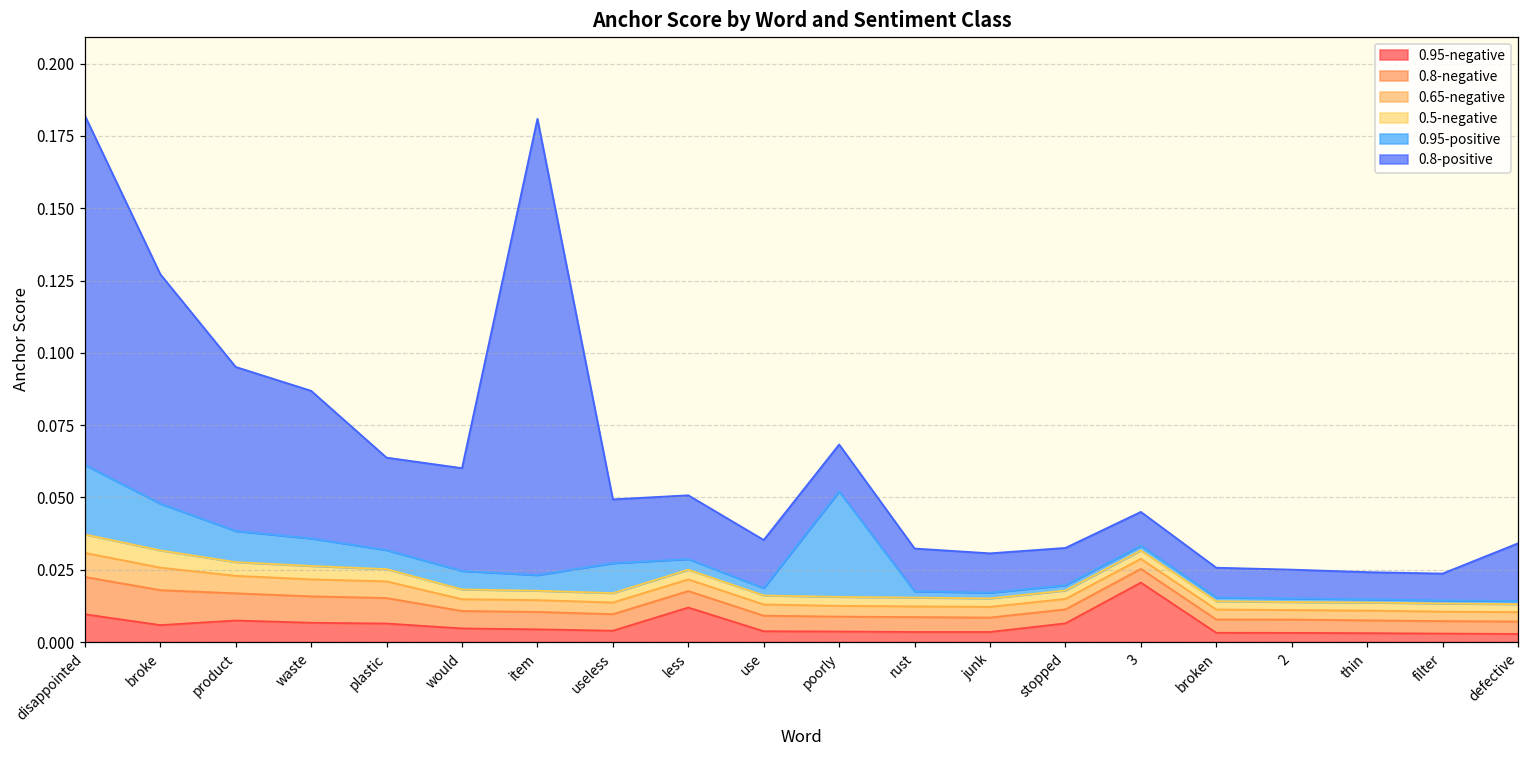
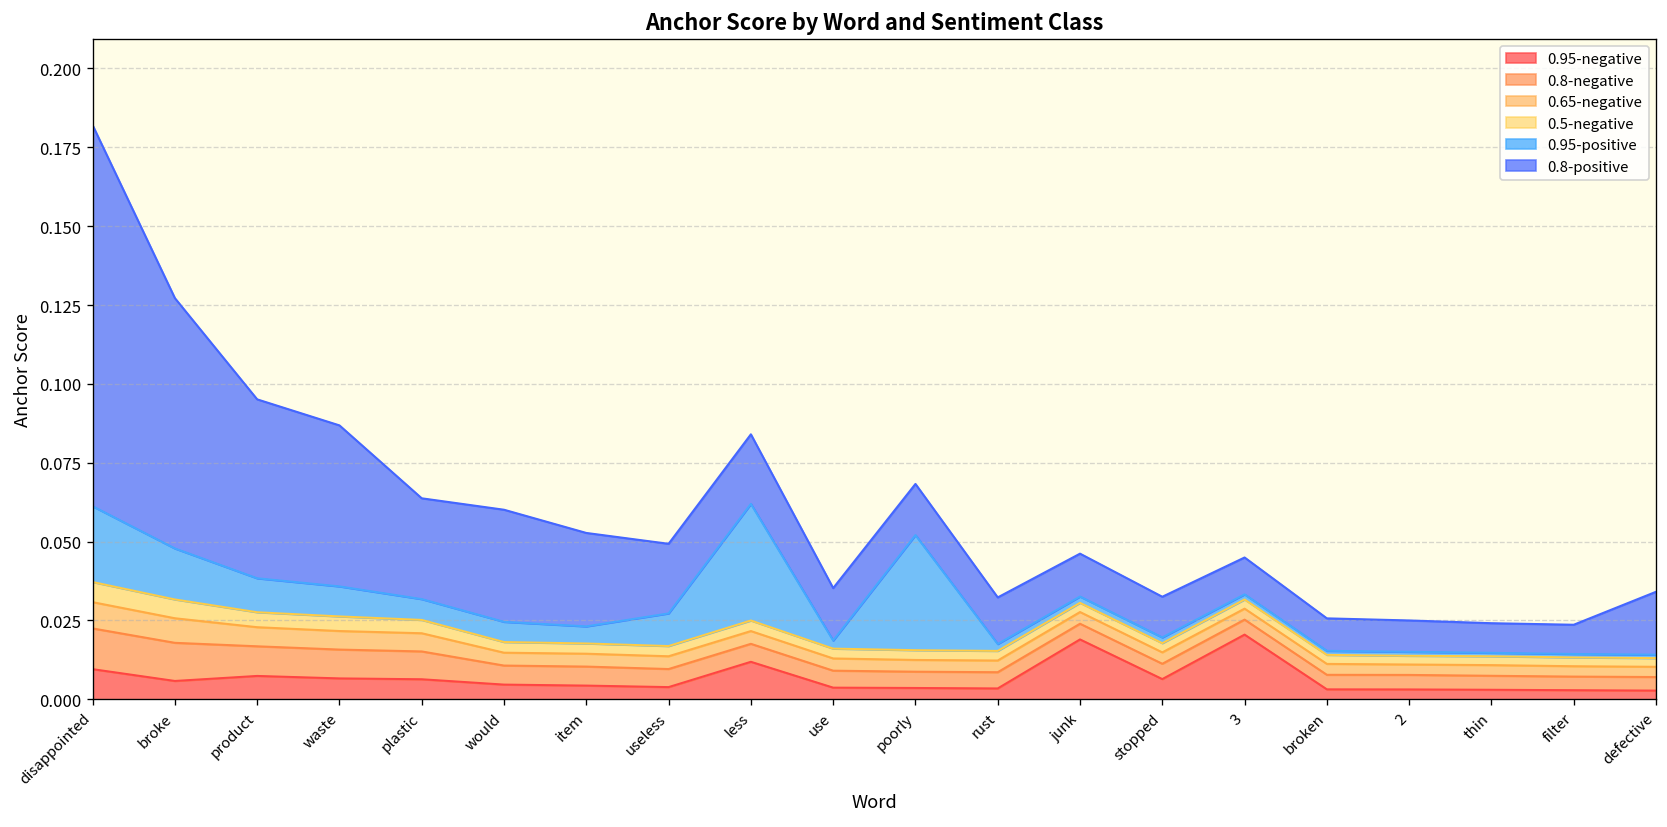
0.8-positive, item: 0.158 -> 0.030
0.95-positive, less: 0.004 -> 0.037
0.95-negative, junk: 0.003 -> 0.019
